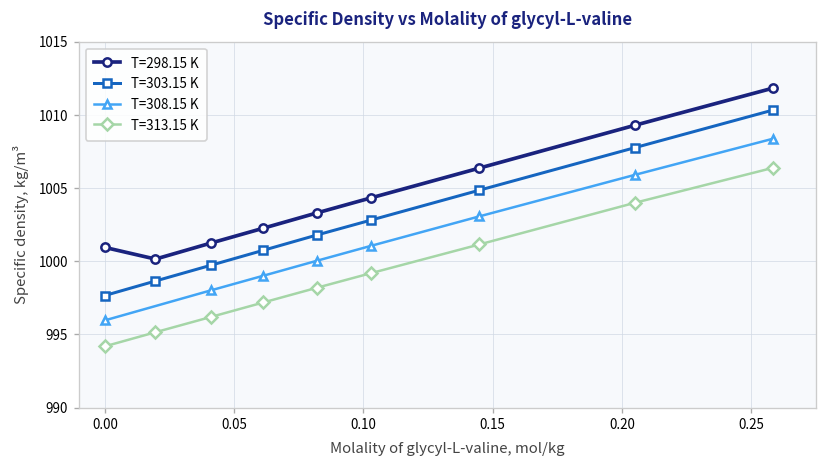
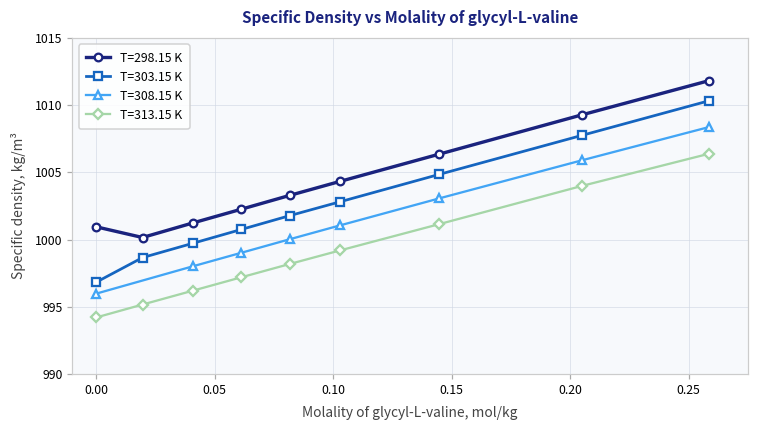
T=303.15 K, 0.00: 997.7 -> 996.8
